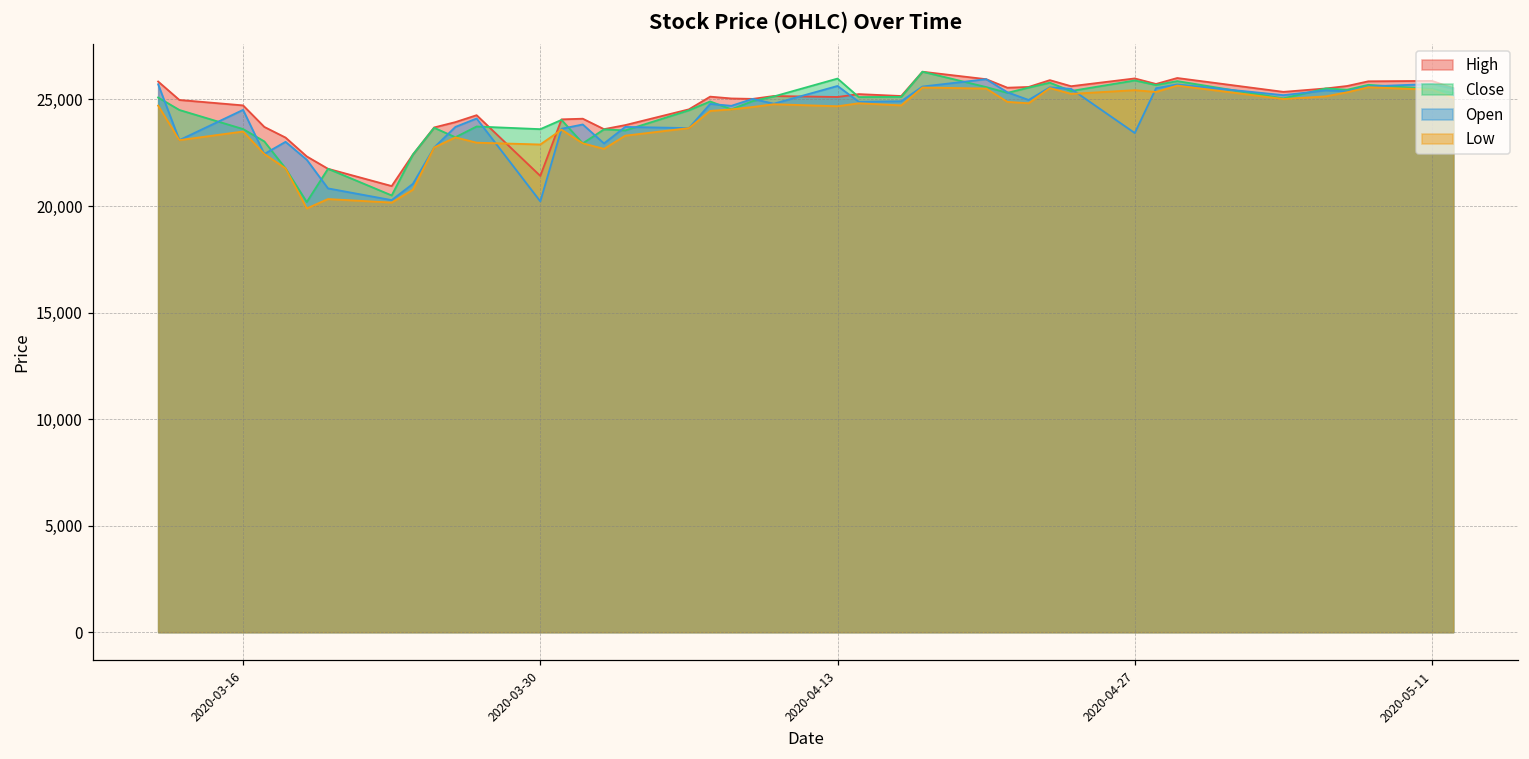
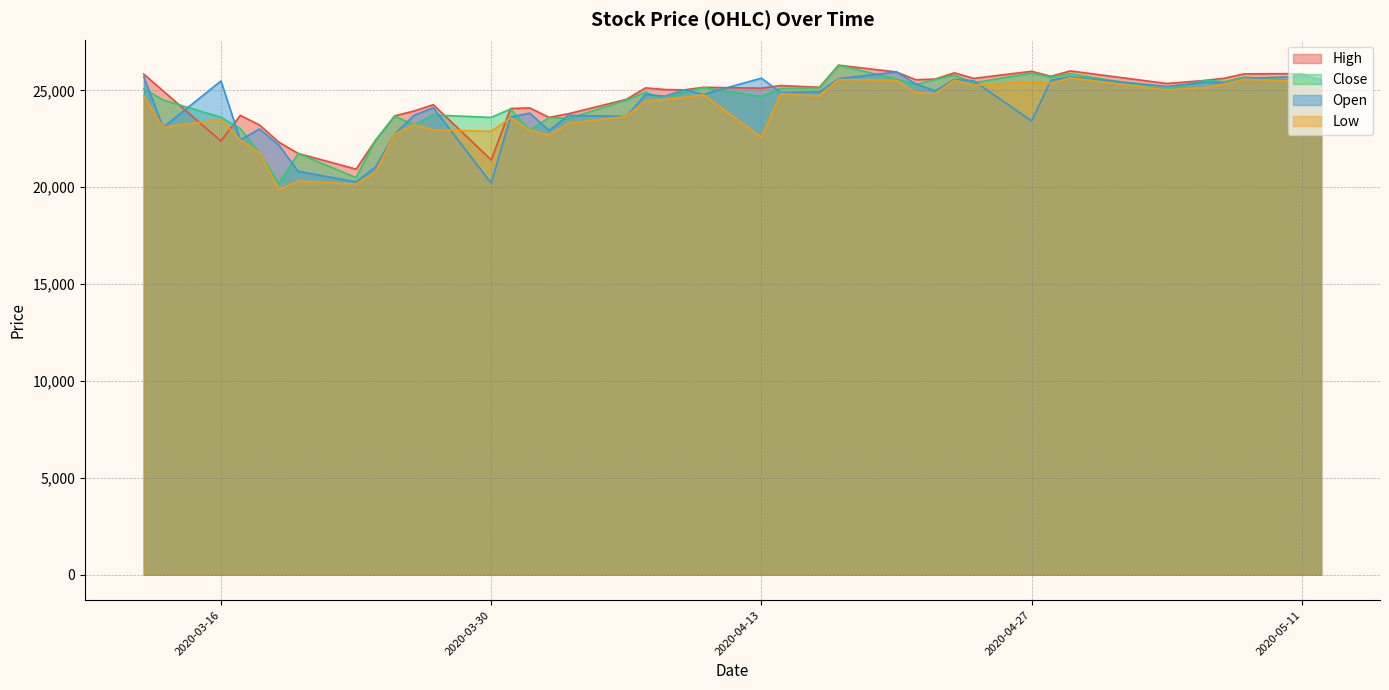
High, 2020-03-16: 24,700 -> 22,400
Open, 2020-03-16: 24,500 -> 25,500
Close, 2020-04-13: 26,000 -> 24,700
Low, 2020-04-13: 24,700 -> 22,600
